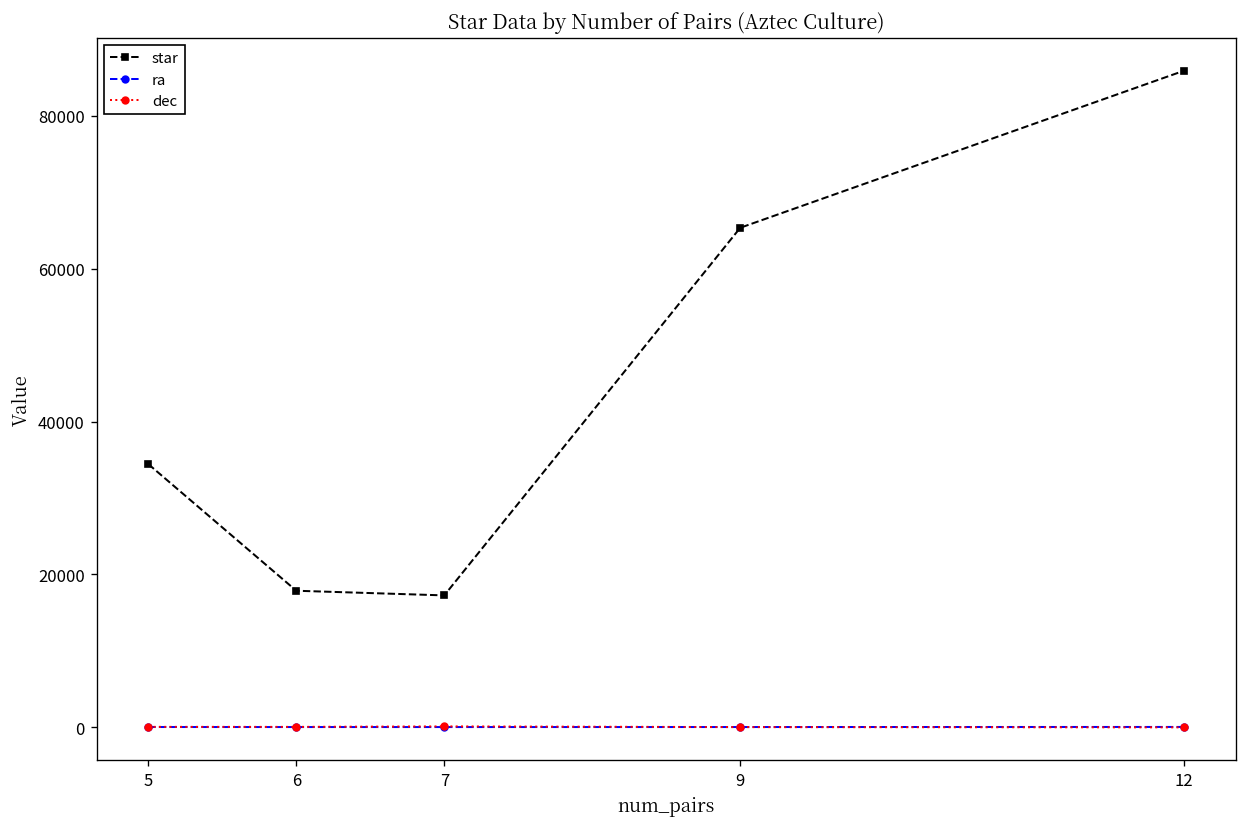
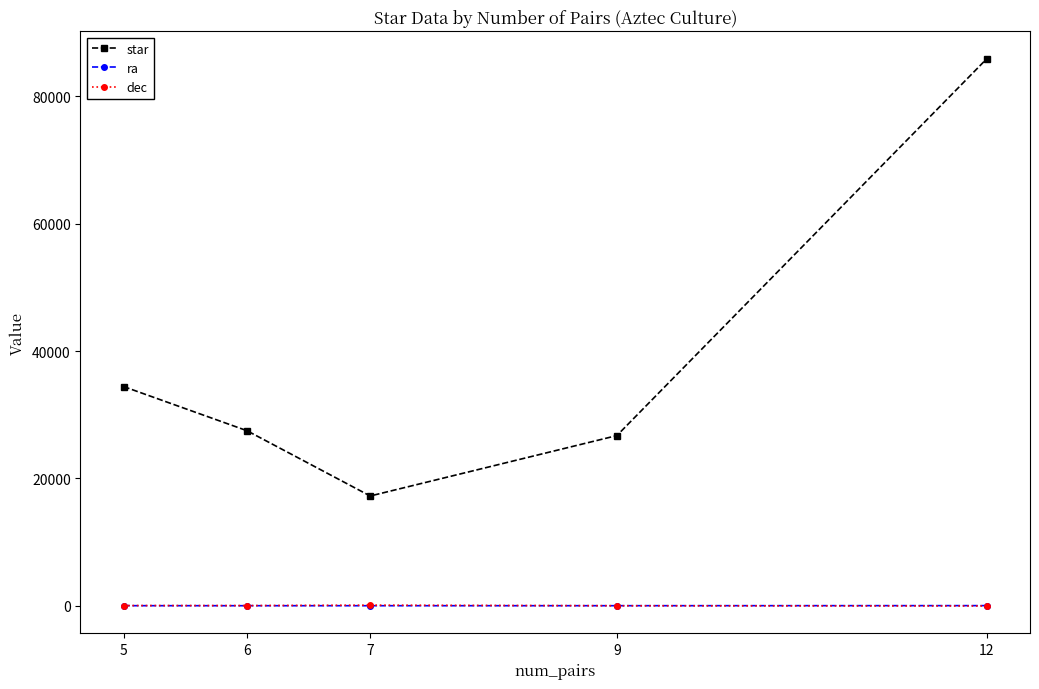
star, 6: 18000 -> 27000
star, 9: 65000 -> 27000
